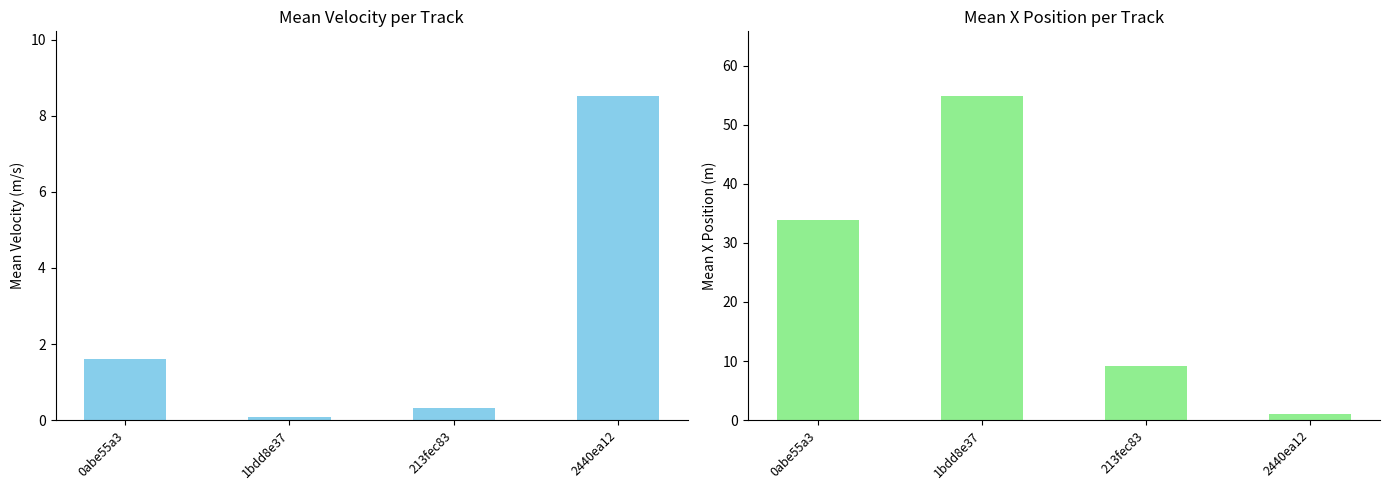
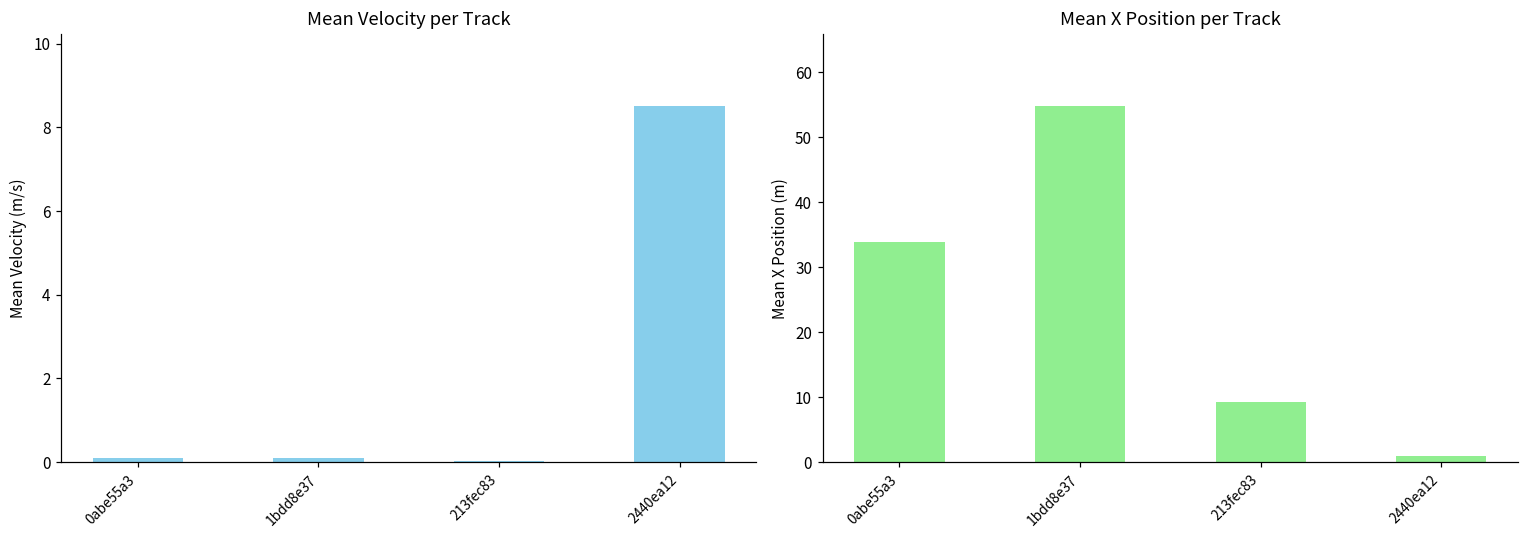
Mean Velocity per Track, 0abe55a3: 1.6 -> 0.1
Mean Velocity per Track, 213fec83: 0.3 -> 0.0
